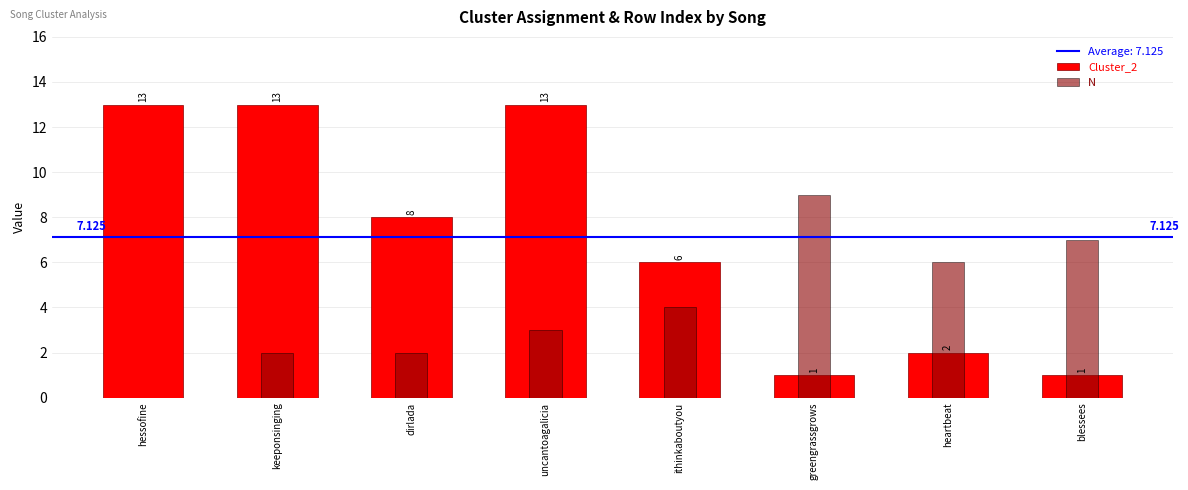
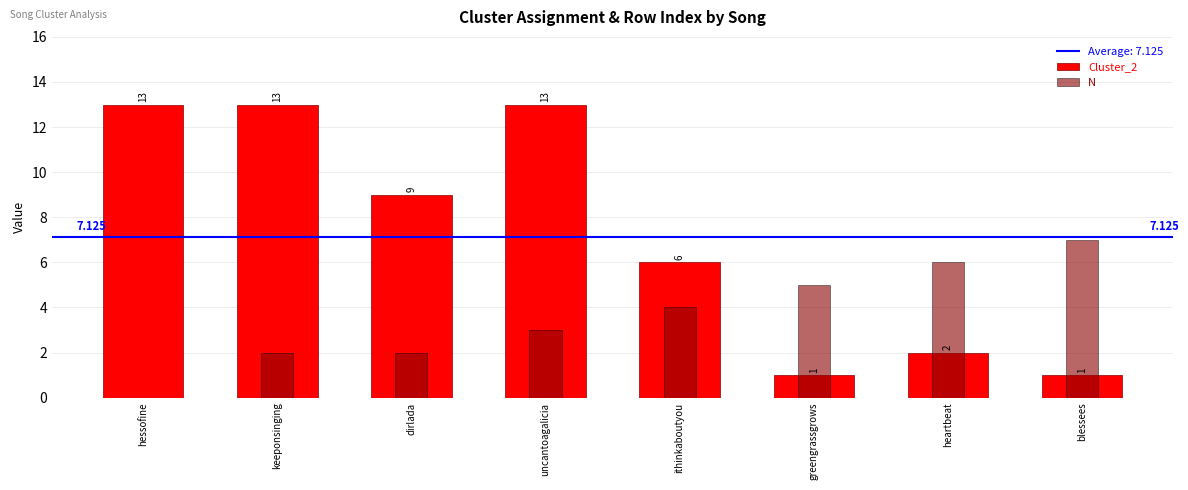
Cluster_2, dirlada: 8 -> 9
N, greengrassgrows: 9 -> 5
